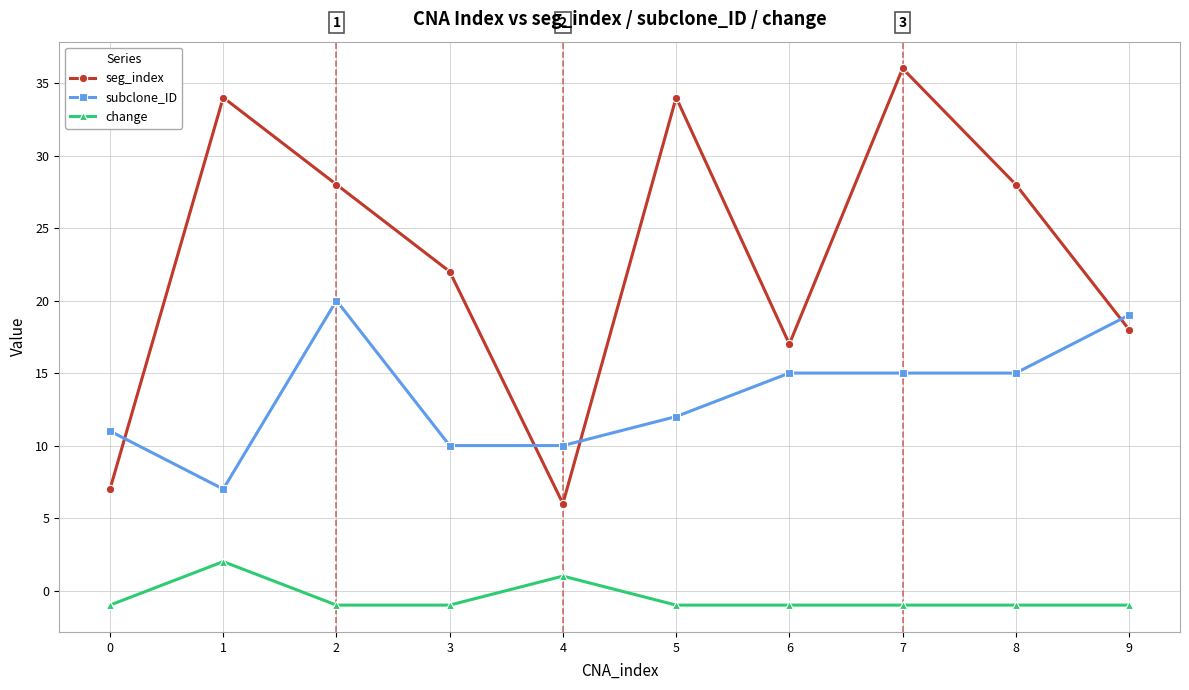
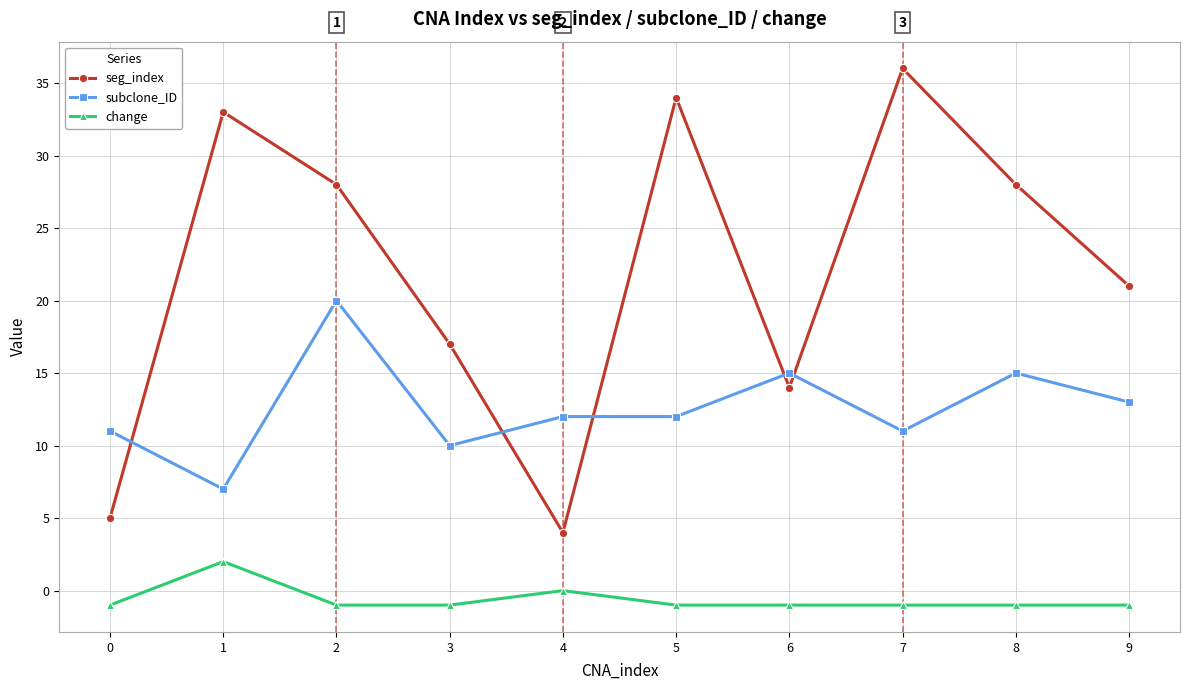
seg_index, 0: 7 -> 5
seg_index, 1: 34 -> 33
seg_index, 3: 22 -> 17
seg_index, 4: 6 -> 4
subclone_ID, 4: 10 -> 12
change, 4: 1 -> 0
seg_index, 6: 17 -> 14
subclone_ID, 7: 15 -> 11
seg_index, 9: 18 -> 21
subclone_ID, 9: 19 -> 13
